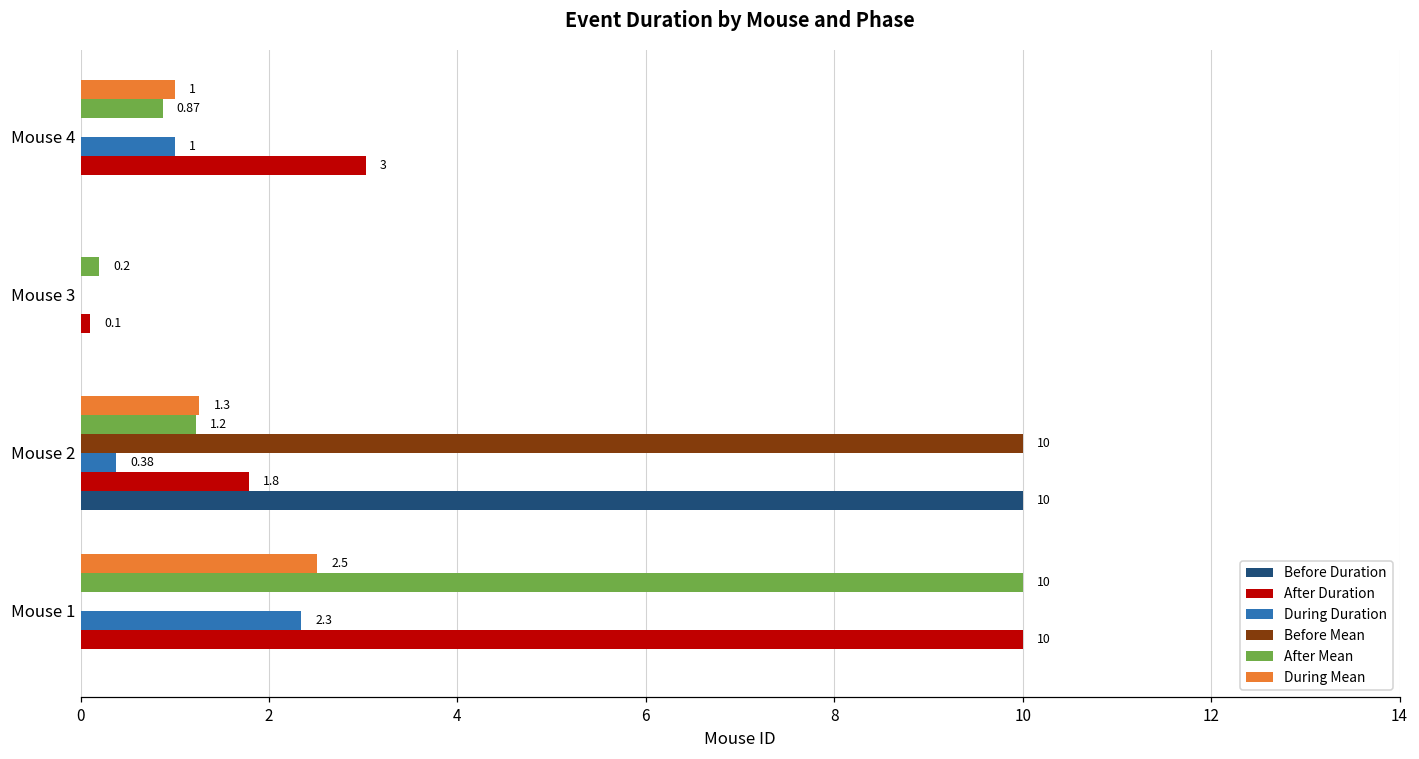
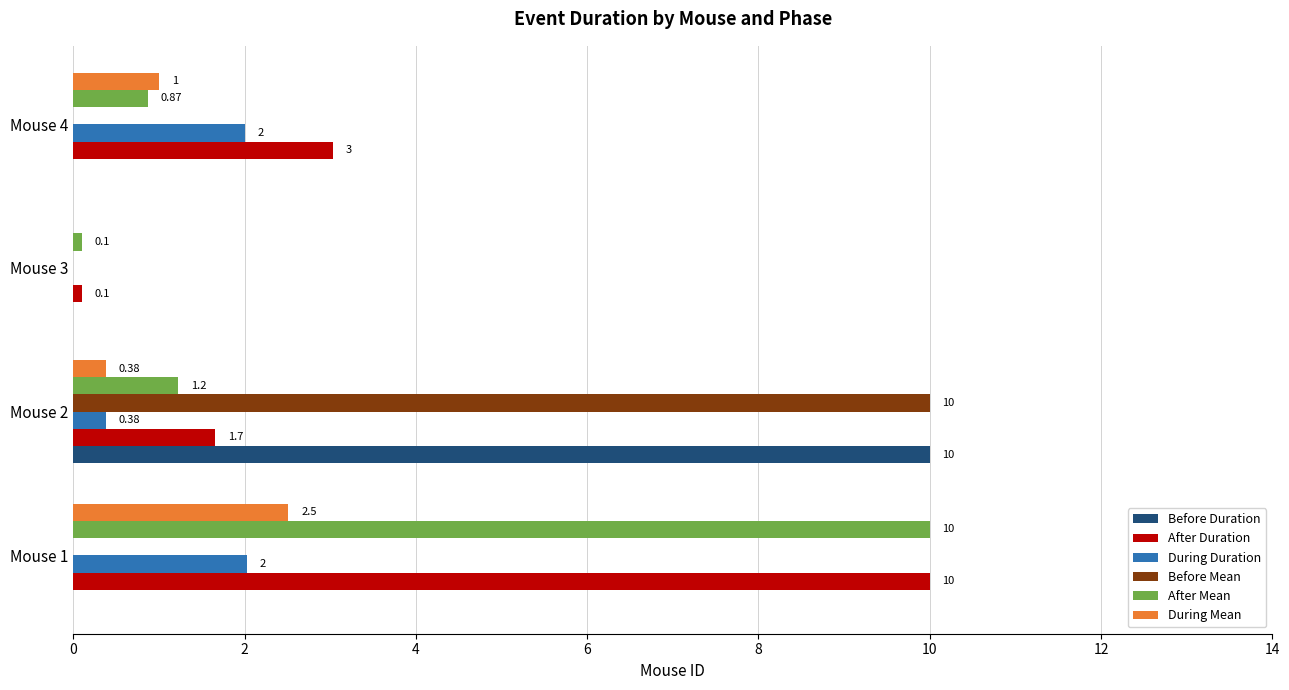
During Duration, Mouse 4: 1 -> 2
After Mean, Mouse 3: 0.2 -> 0.1
During Mean, Mouse 2: 1.3 -> 0.38
After Duration, Mouse 2: 1.8 -> 1.7
During Duration, Mouse 1: 2.3 -> 2
